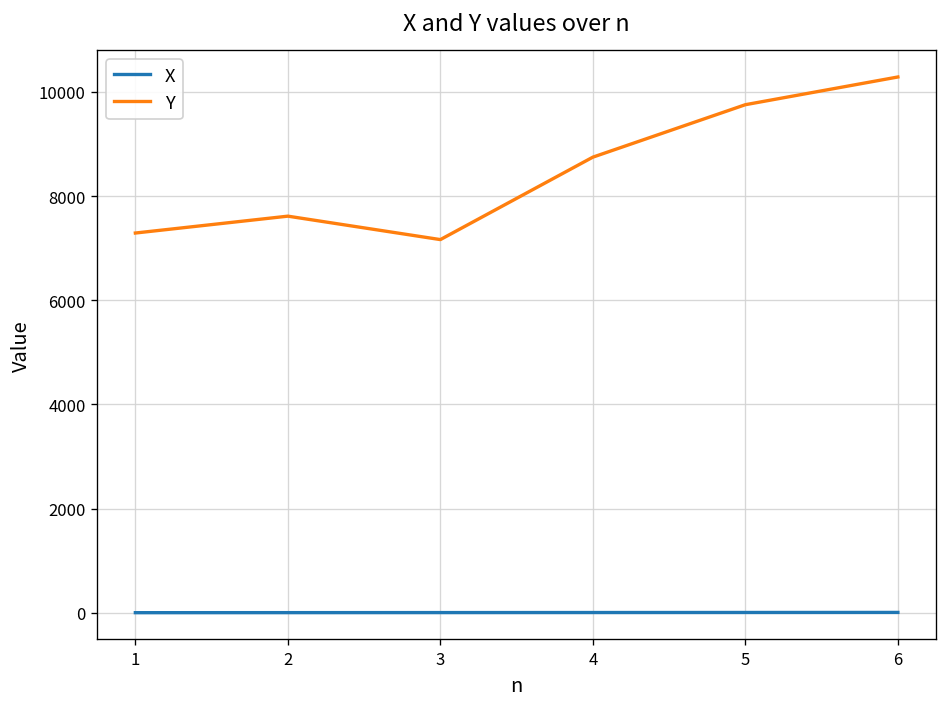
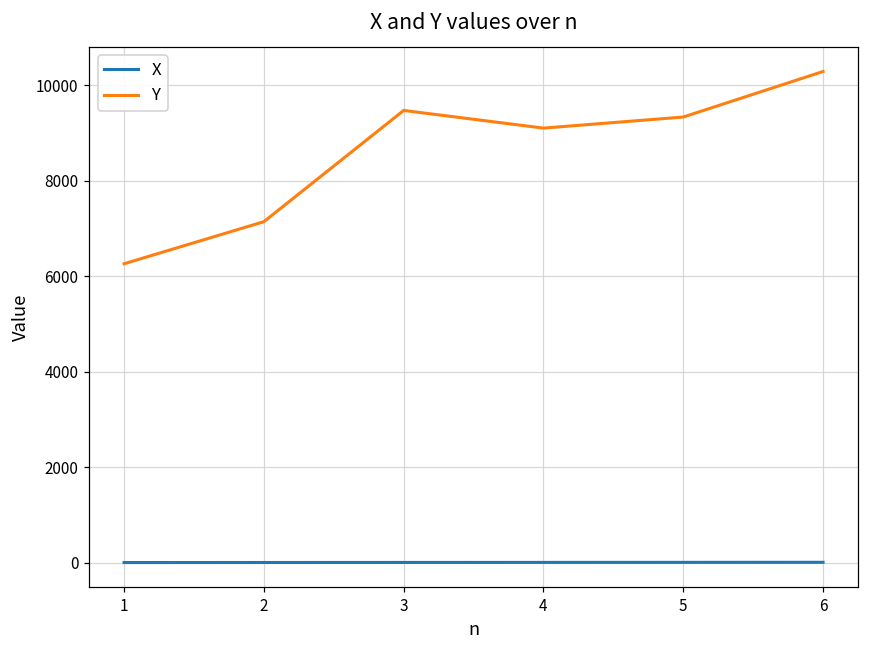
Y, 1: 7300 -> 6300
Y, 2: 7600 -> 7100
Y, 3: 7200 -> 9500
Y, 4: 8700 -> 9100
Y, 5: 9800 -> 9300
